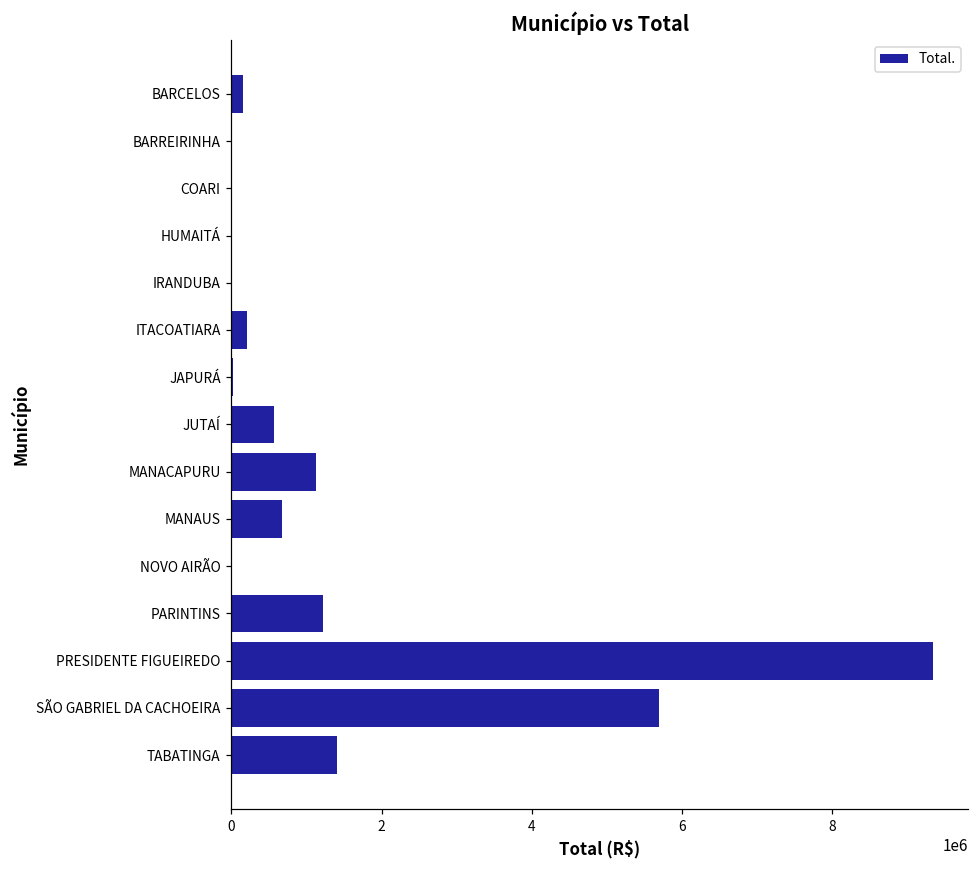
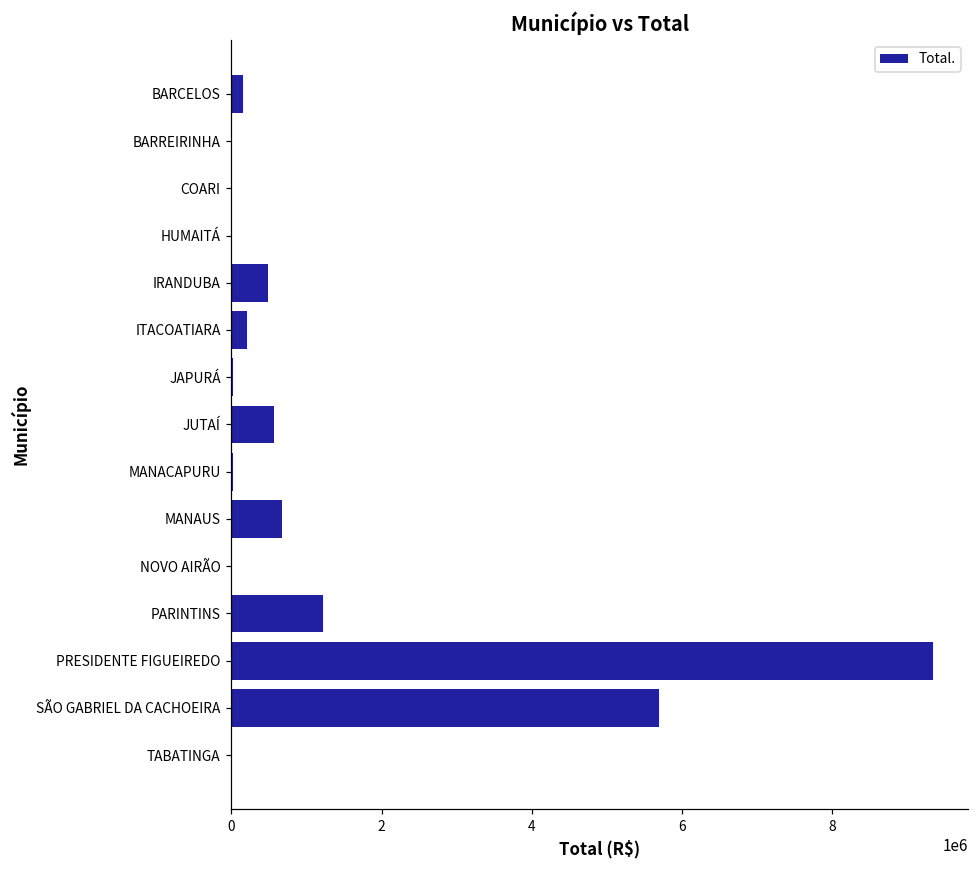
IRANDUBA: 0 -> 500000
MANACAPURU: 1100000 -> 0
TABATINGA: 1400000 -> 0
